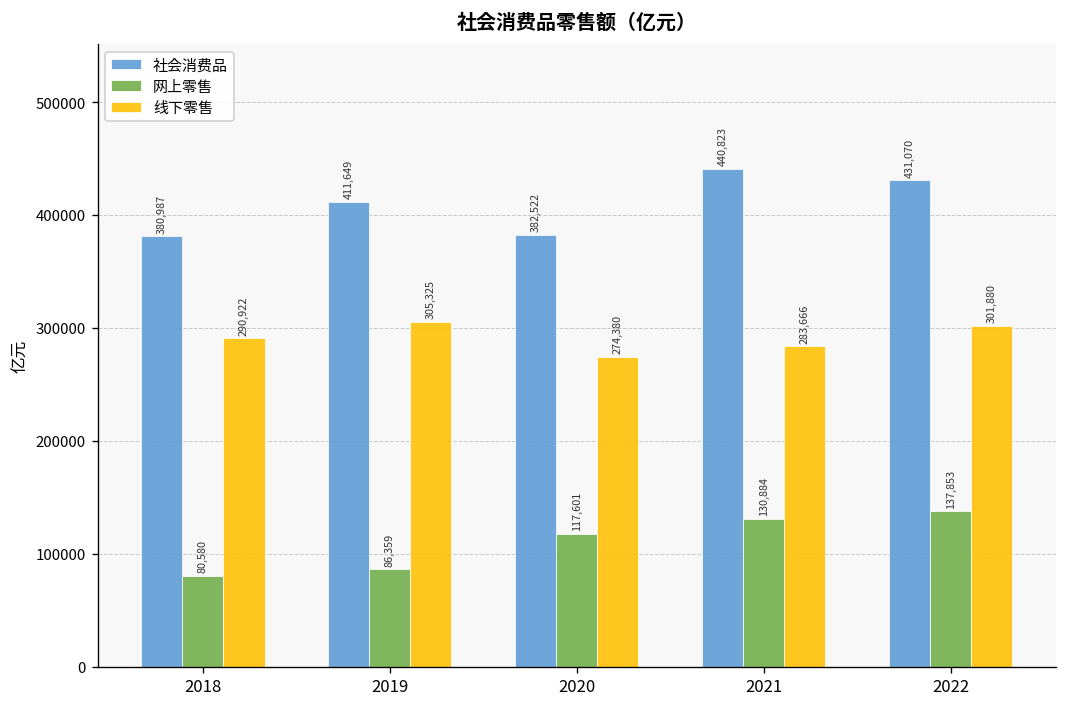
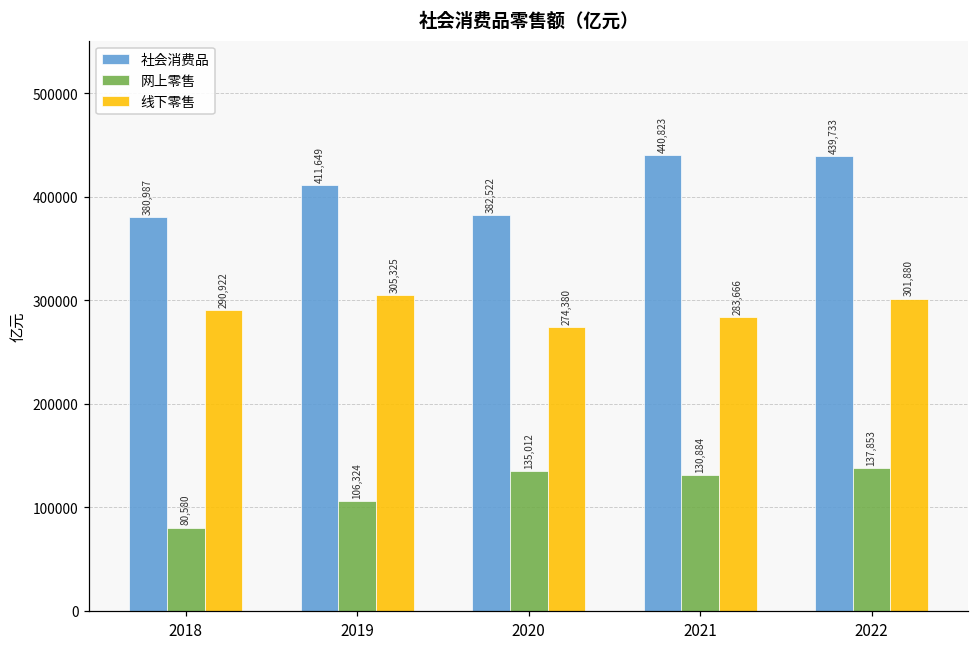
网上零售, 2019: 86,359 -> 106,324
网上零售, 2020: 117,601 -> 135,012
社会消费品, 2022: 431,070 -> 439,733
